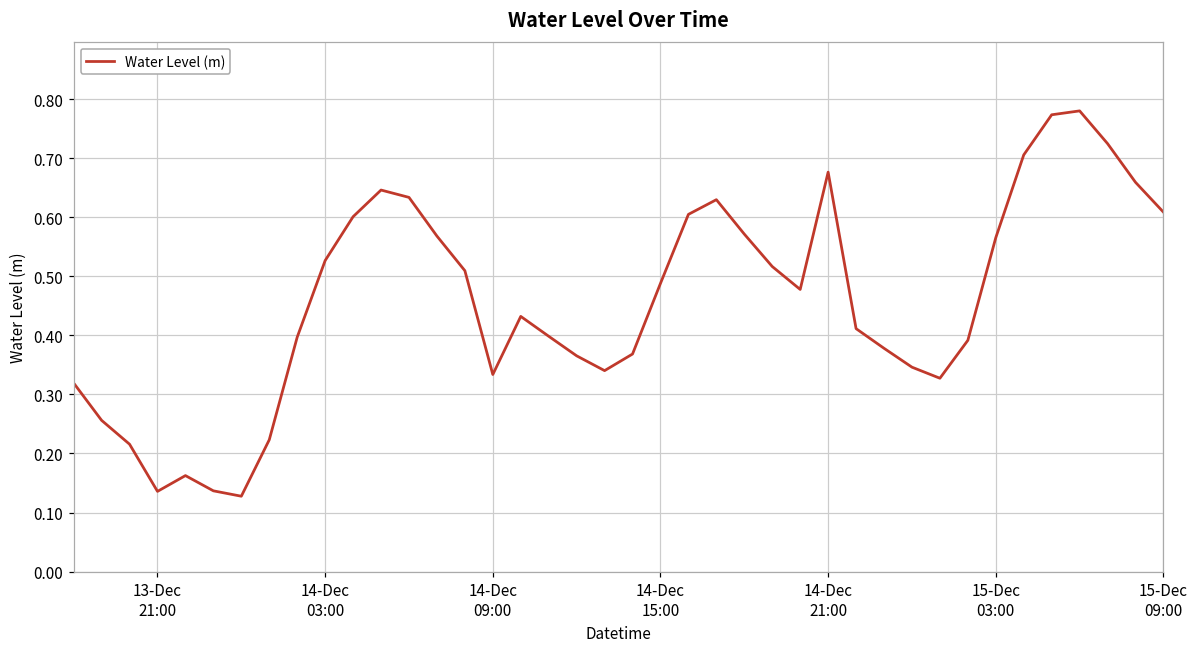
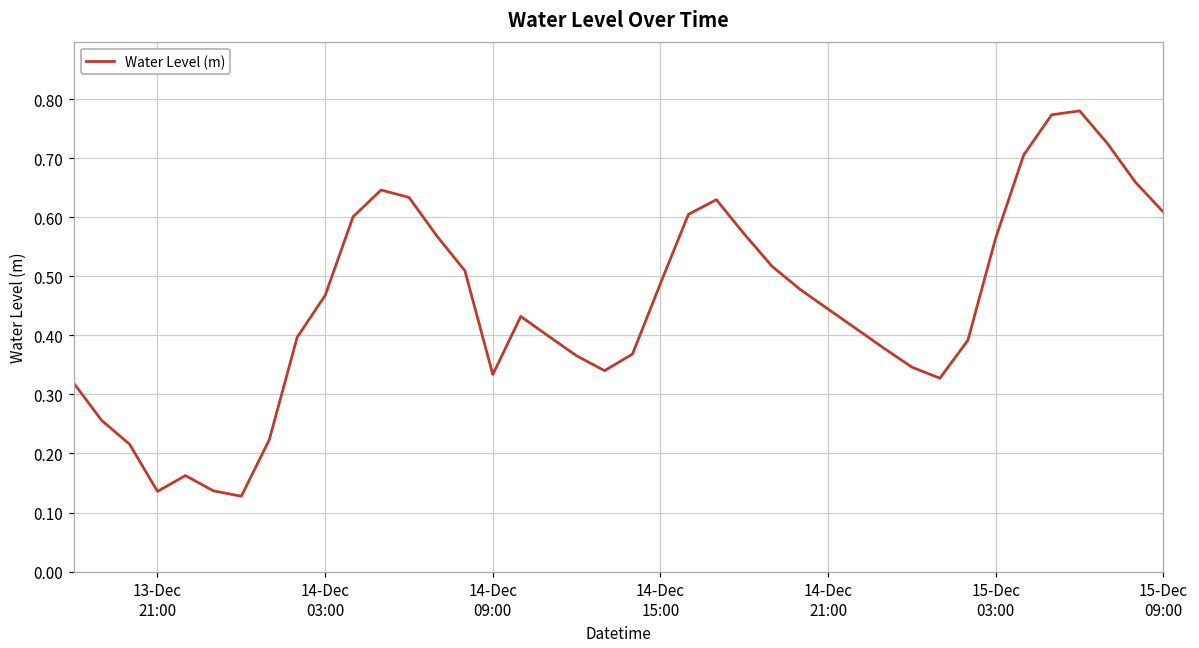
14-Dec 03:00: 0.53 -> 0.47
14-Dec 21:00: 0.68 -> 0.44
